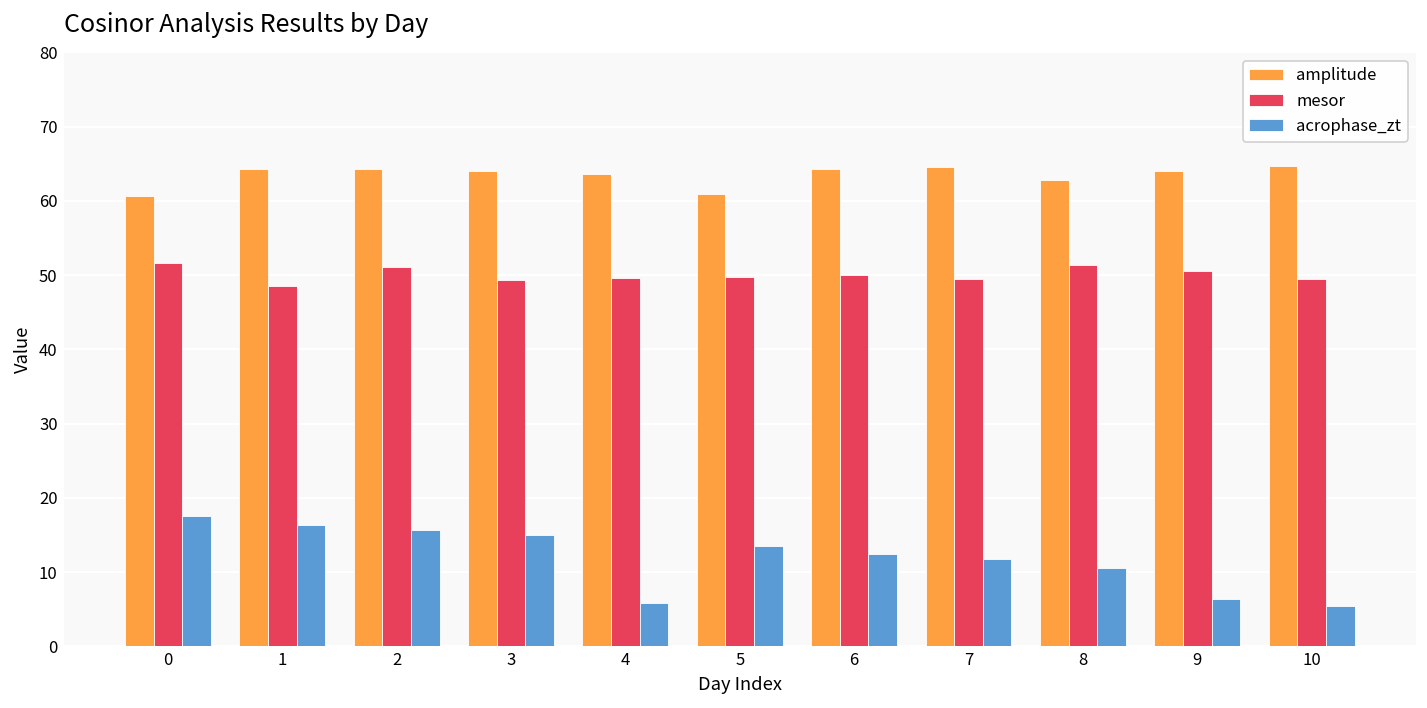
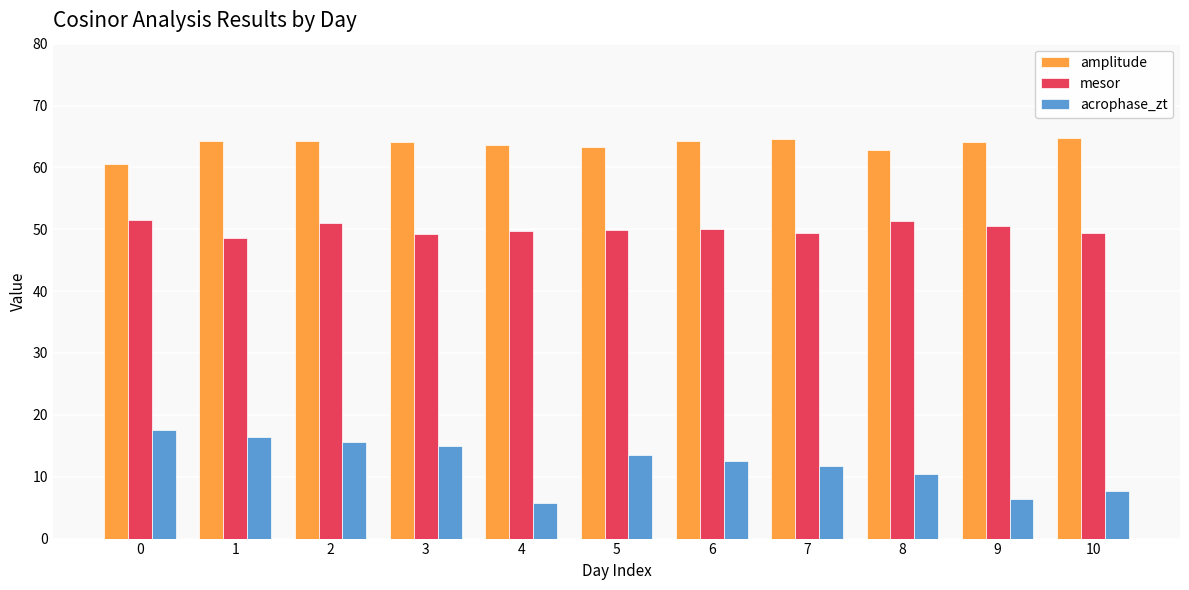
amplitude, 5: 61 -> 63
acrophase_zt, 10: 5 -> 8
